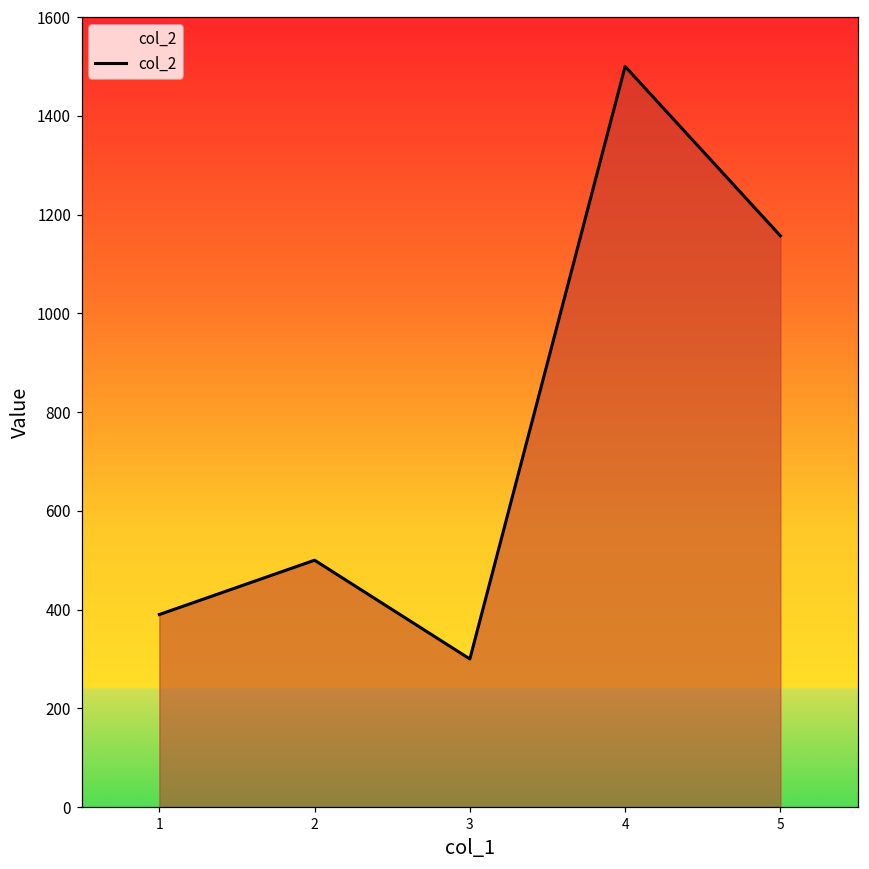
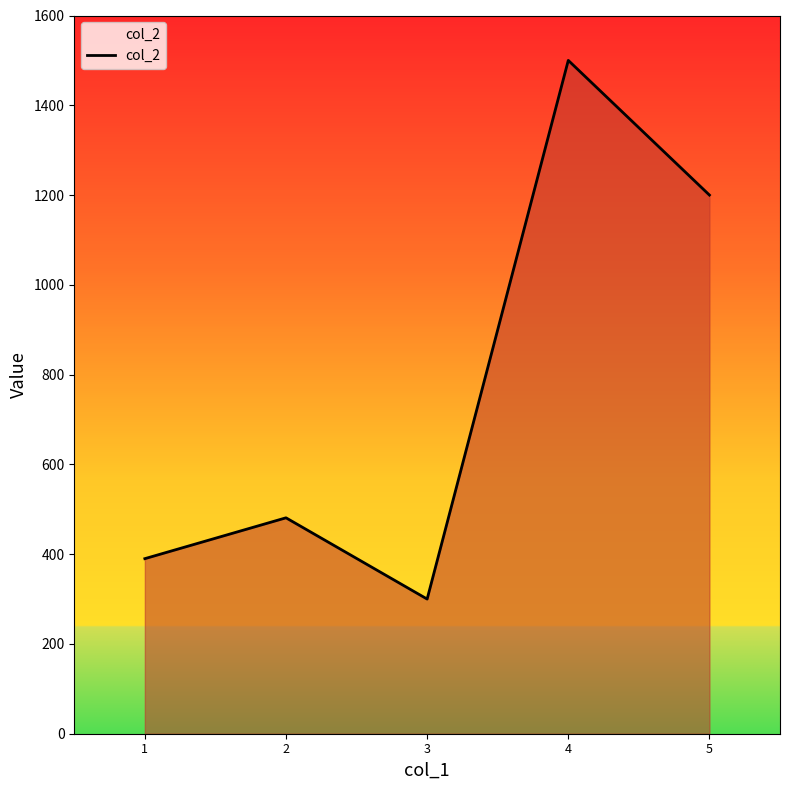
2: 500 -> 480
5: 1160 -> 1200
